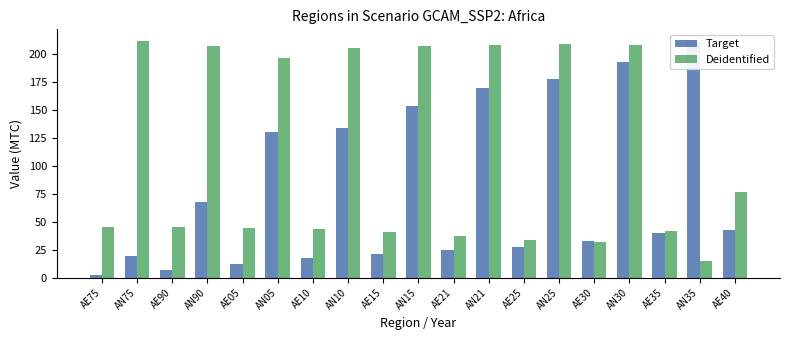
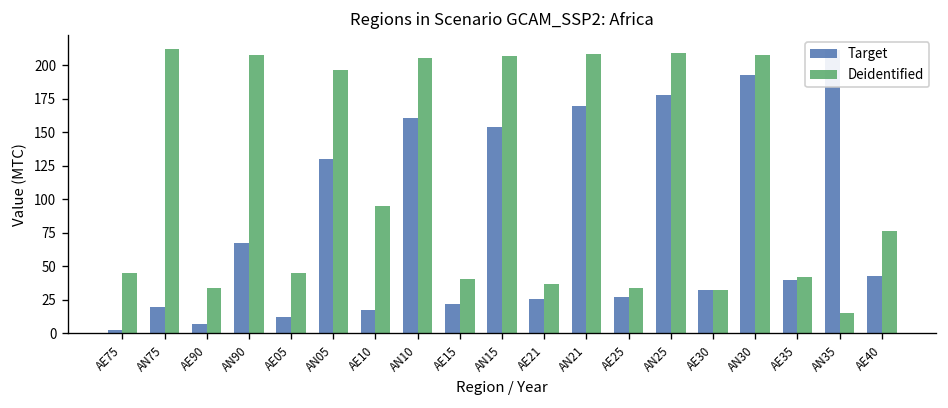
Deidentified, AE90: 45 -> 34
Deidentified, AE10: 43 -> 95
Target, AN10: 134 -> 160
